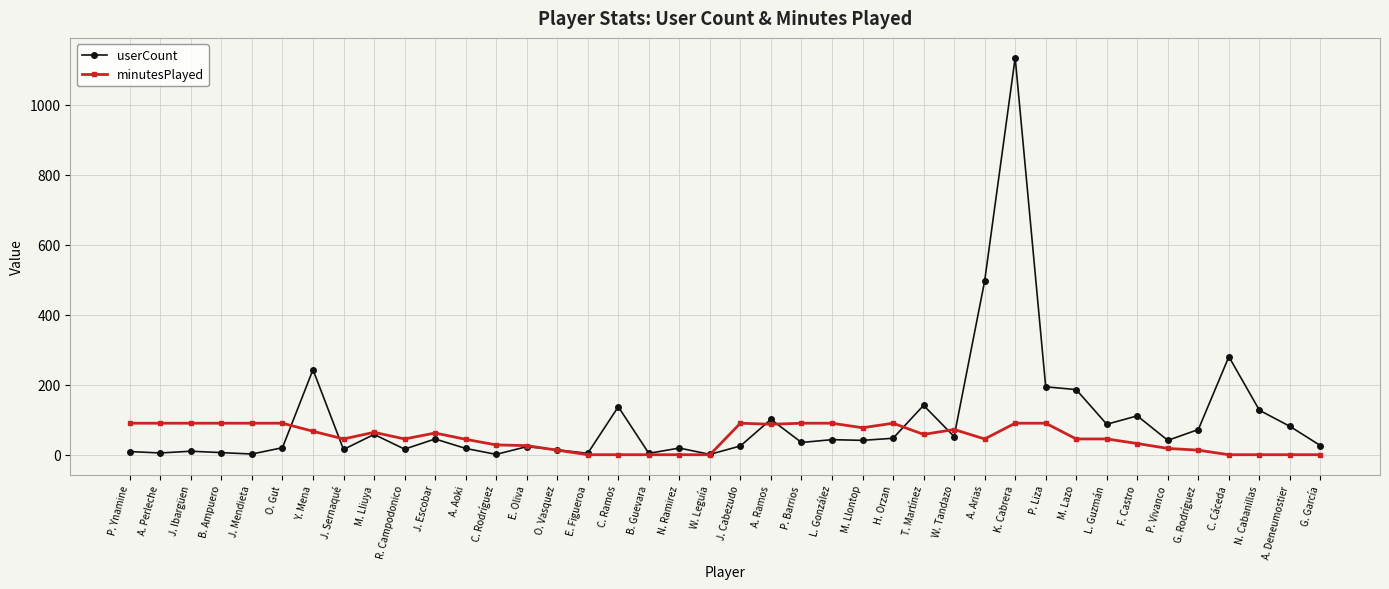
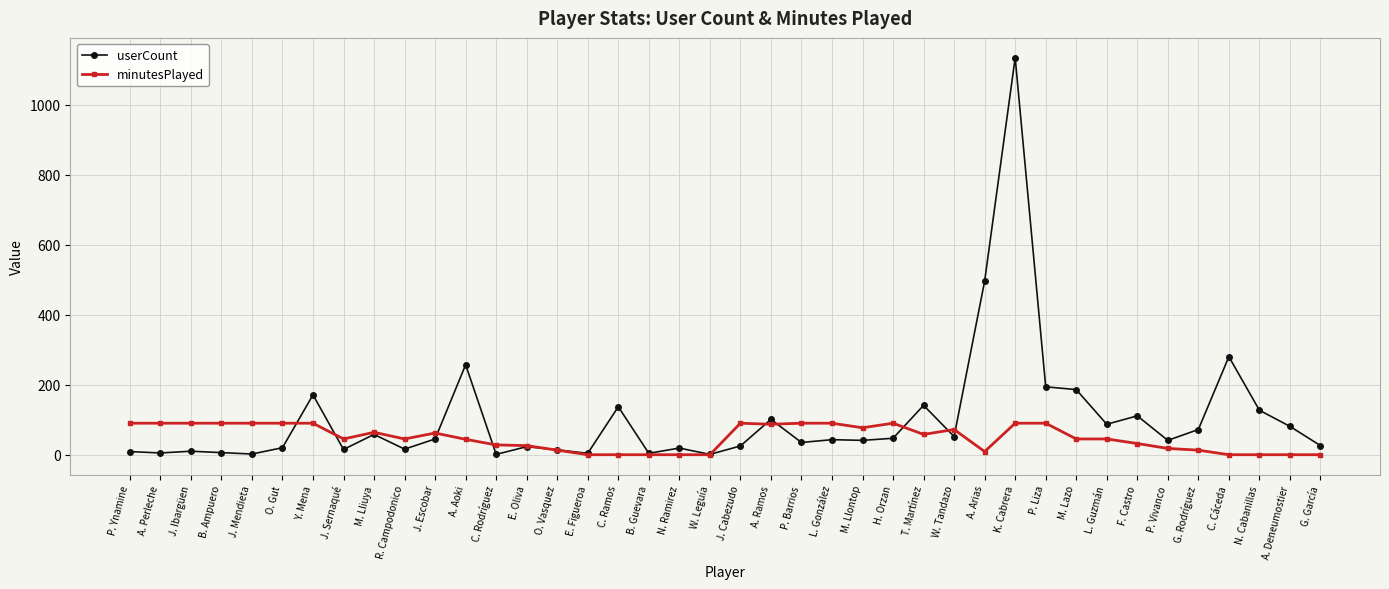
userCount, Y. Mena: 240 -> 170
minutesPlayed, Y. Mena: 70 -> 90
userCount, A. Aoki: 20 -> 260
minutesPlayed, A. Arias: 50 -> 10
